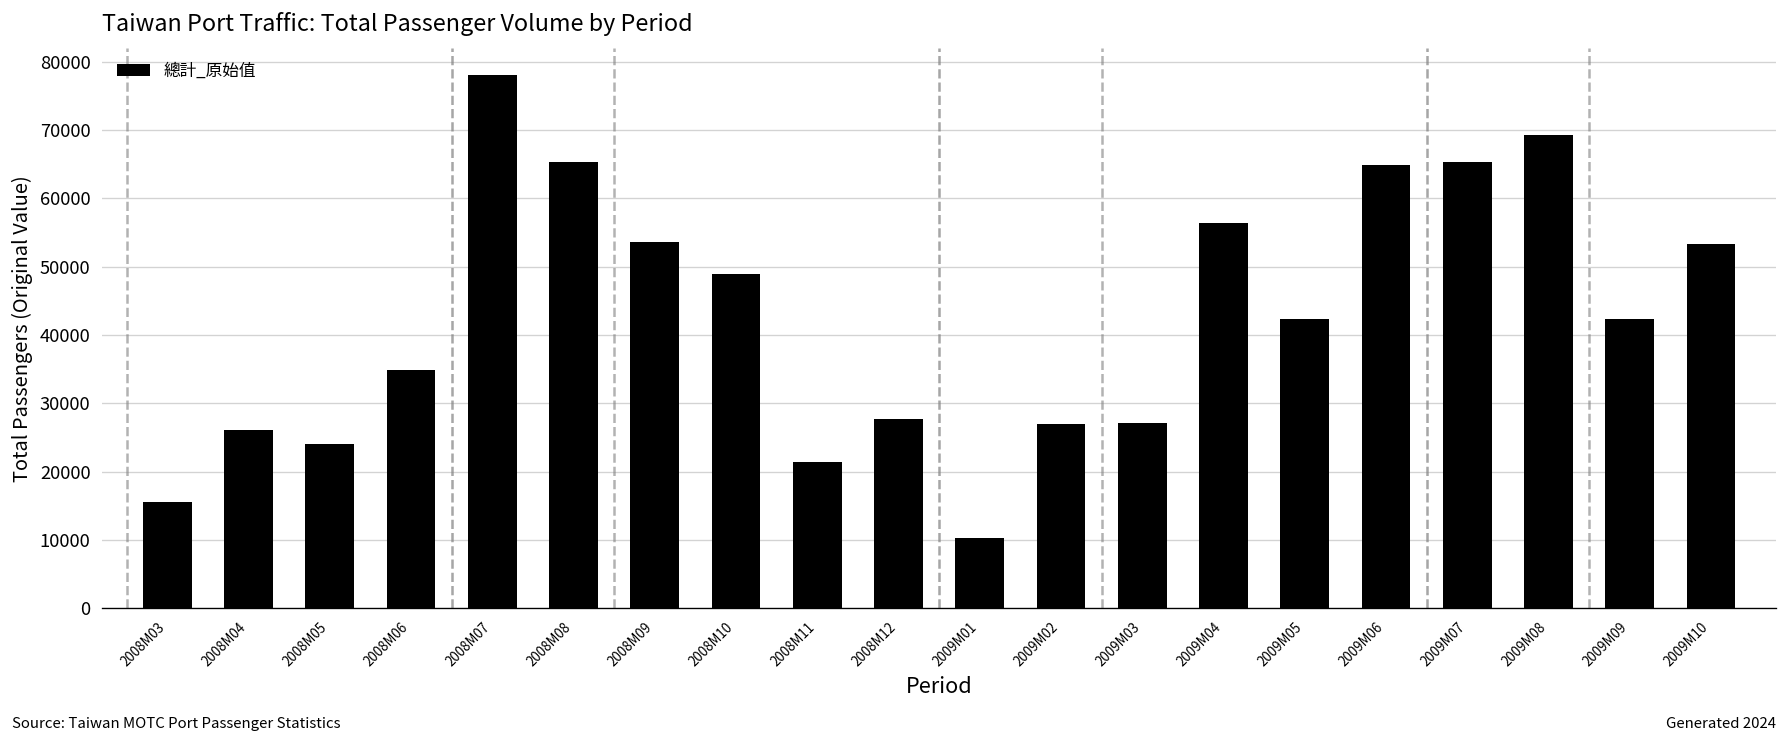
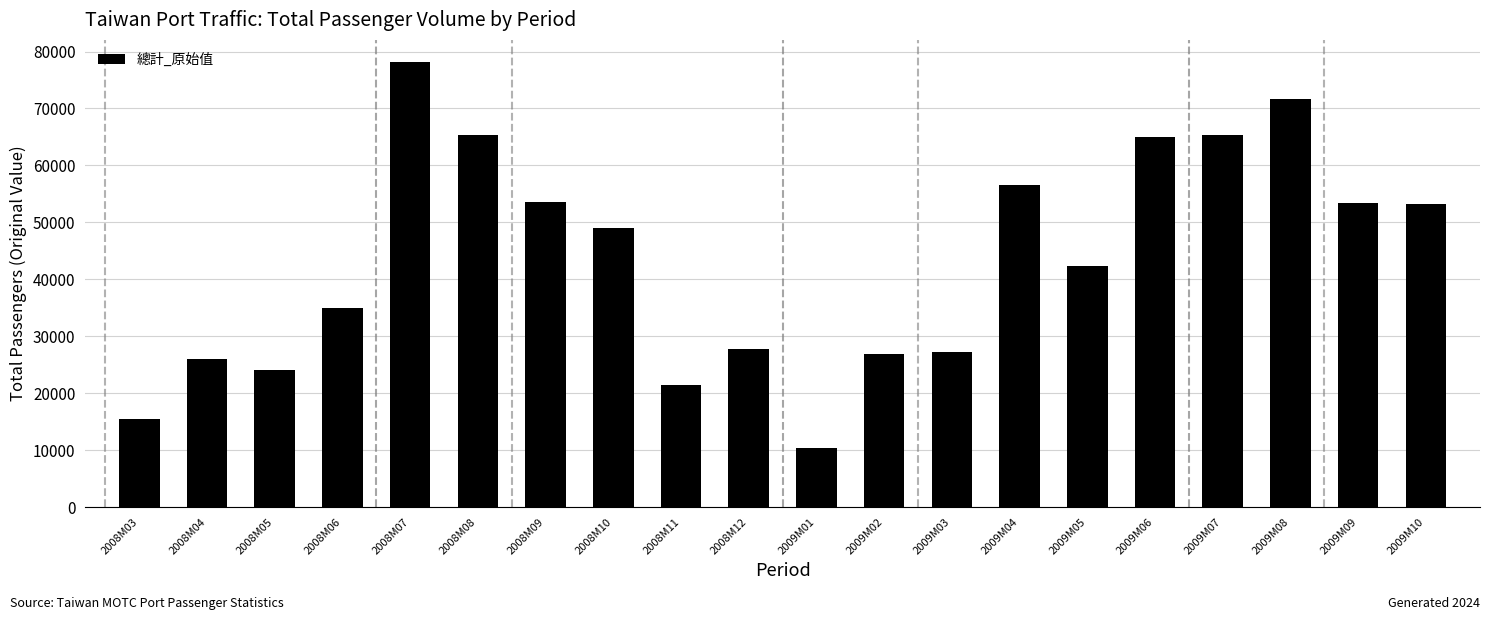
2009M08: 69000 -> 72000
2009M09: 42000 -> 53000
